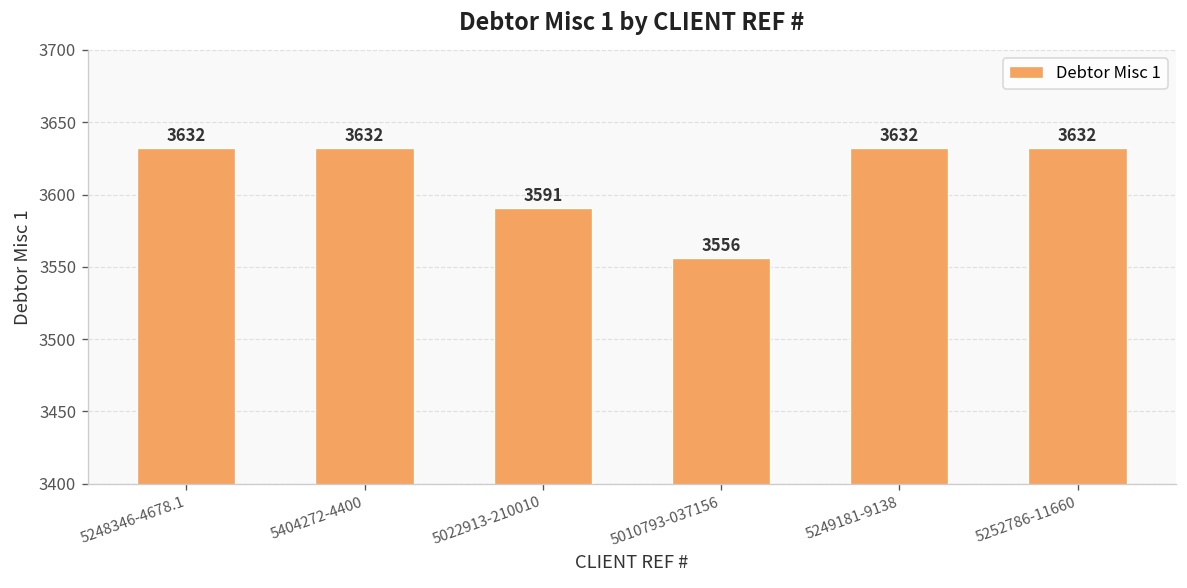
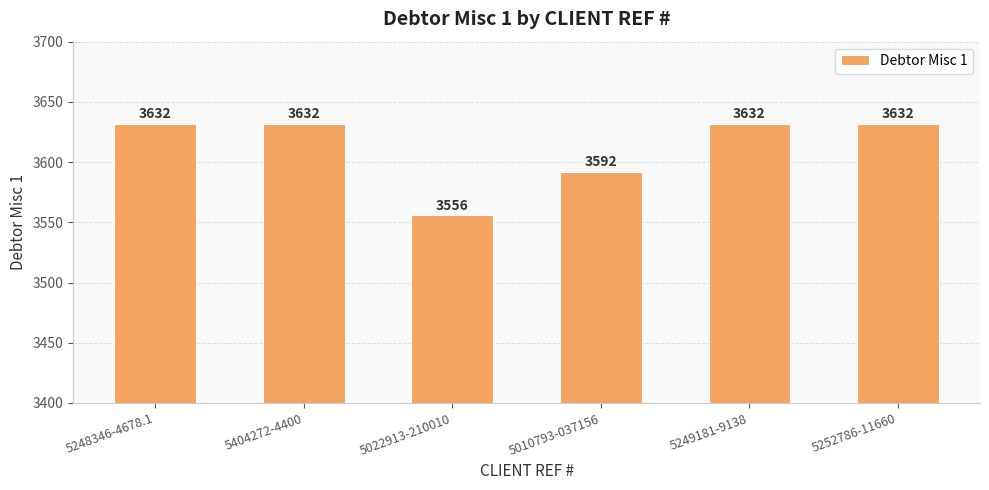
5022913-210010: 3591 -> 3556
5010793-037156: 3556 -> 3592
